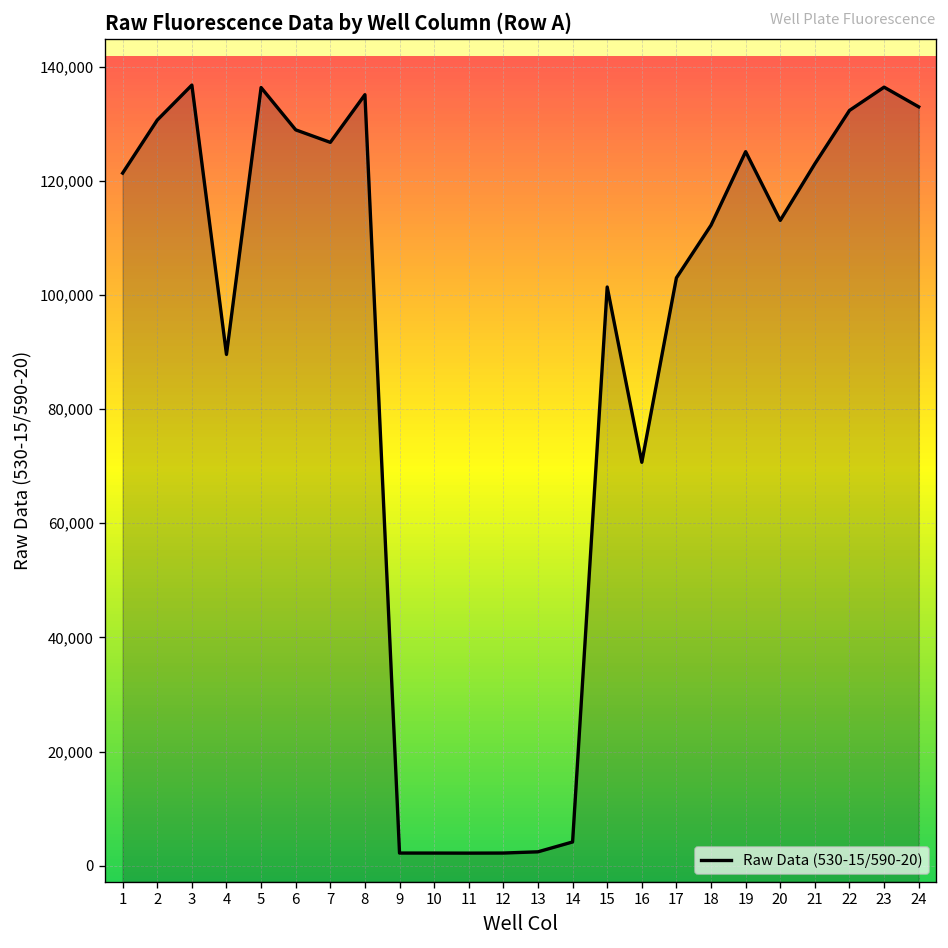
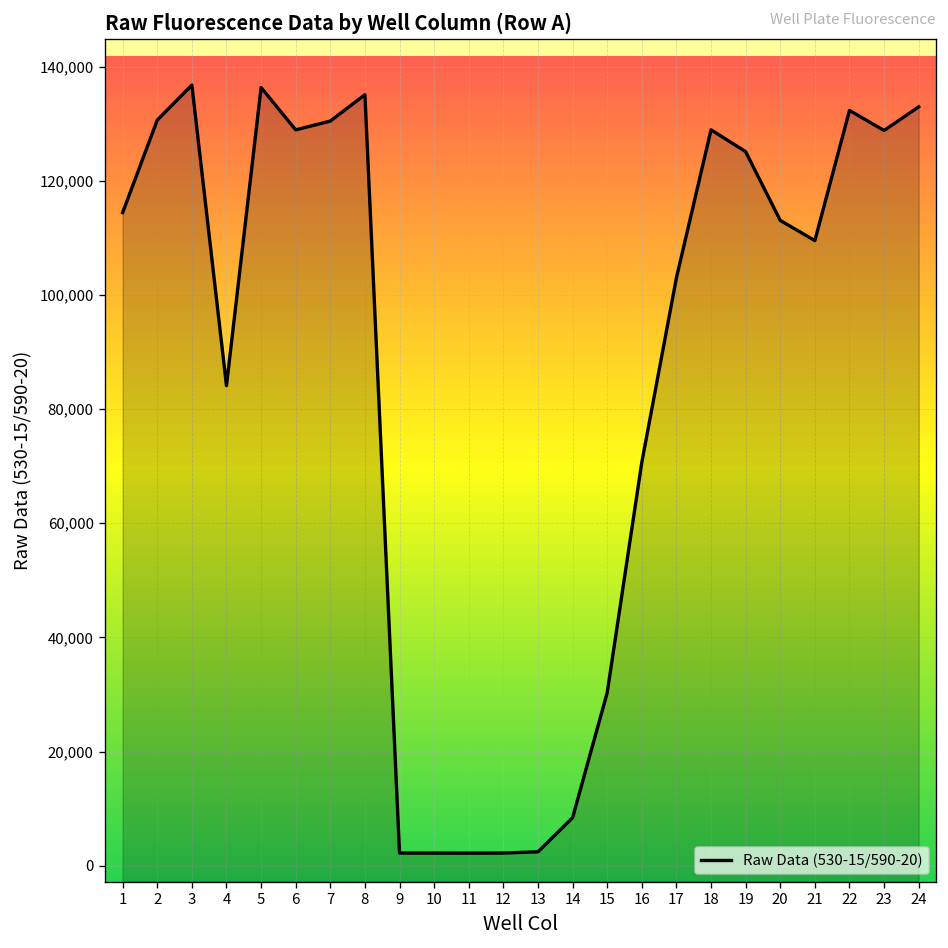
1: 121,000 -> 114,000
4: 90,000 -> 84,000
7: 127,000 -> 130,000
14: 4,000 -> 8,000
15: 101,000 -> 30,000
18: 112,000 -> 129,000
21: 123,000 -> 110,000
23: 136,000 -> 129,000
